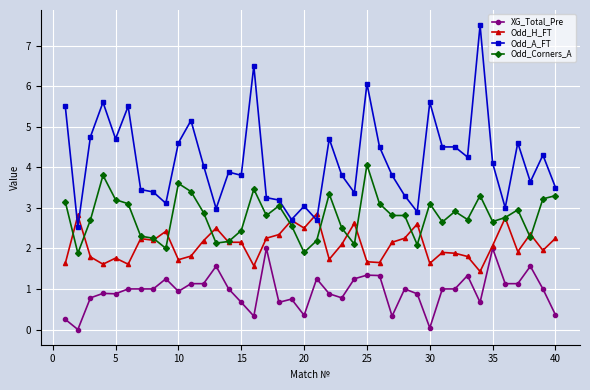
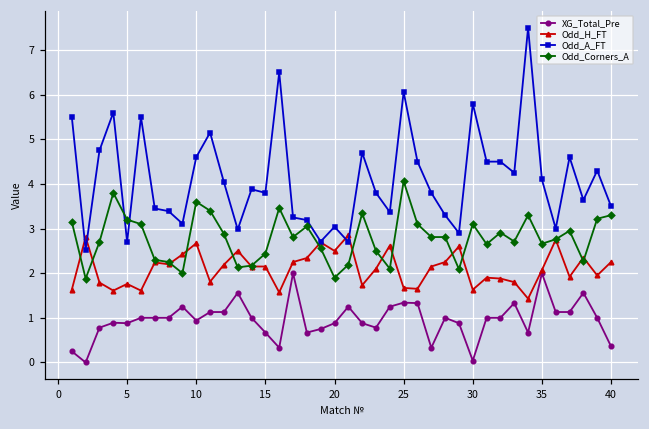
Odd_A_FT, 5: 4.7 -> 2.7
Odd_H_FT, 10: 1.7 -> 2.7
XG_Total_Pre, 20: 0.4 -> 0.9
Odd_A_FT, 30: 5.6 -> 5.8
